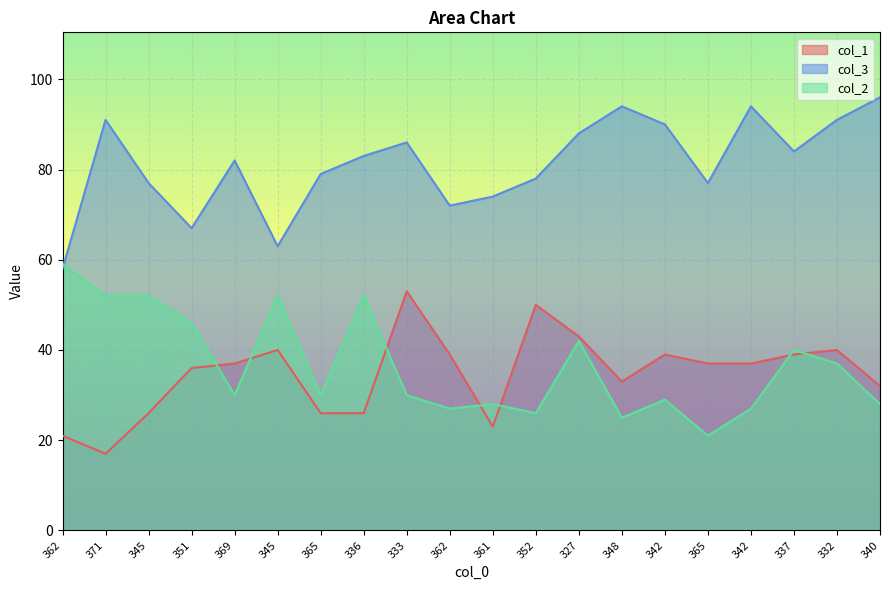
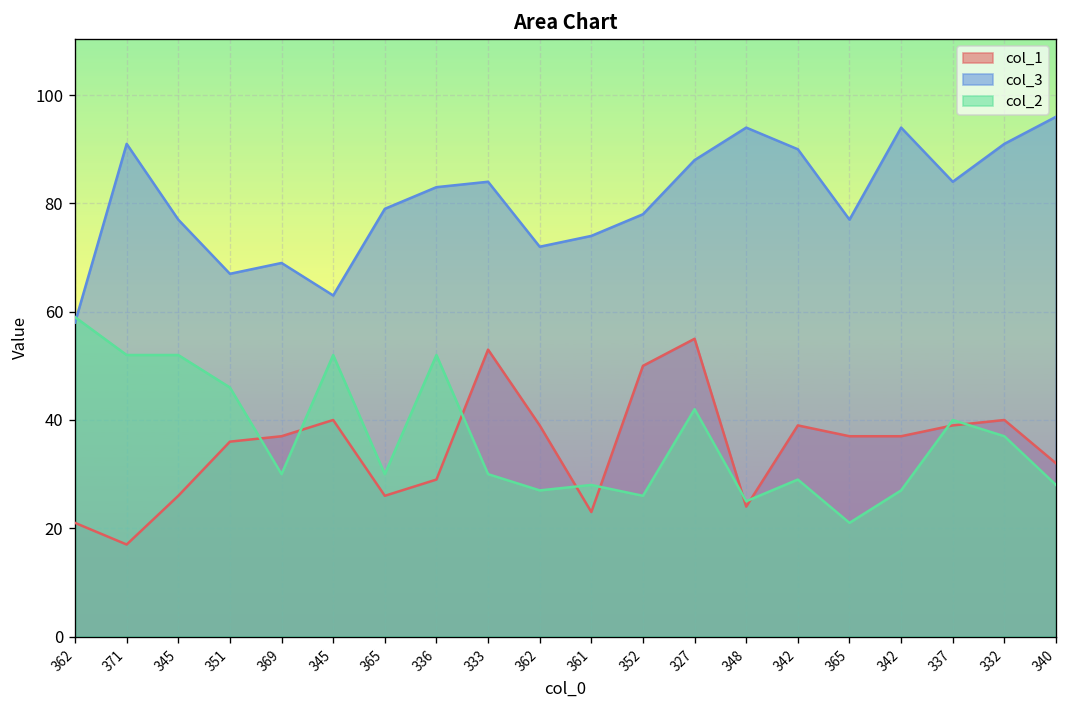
col_3, 369: 82 -> 69
col_1, 336: 26 -> 29
col_3, 333: 86 -> 84
col_1, 327: 43 -> 55
col_1, 348: 33 -> 24
